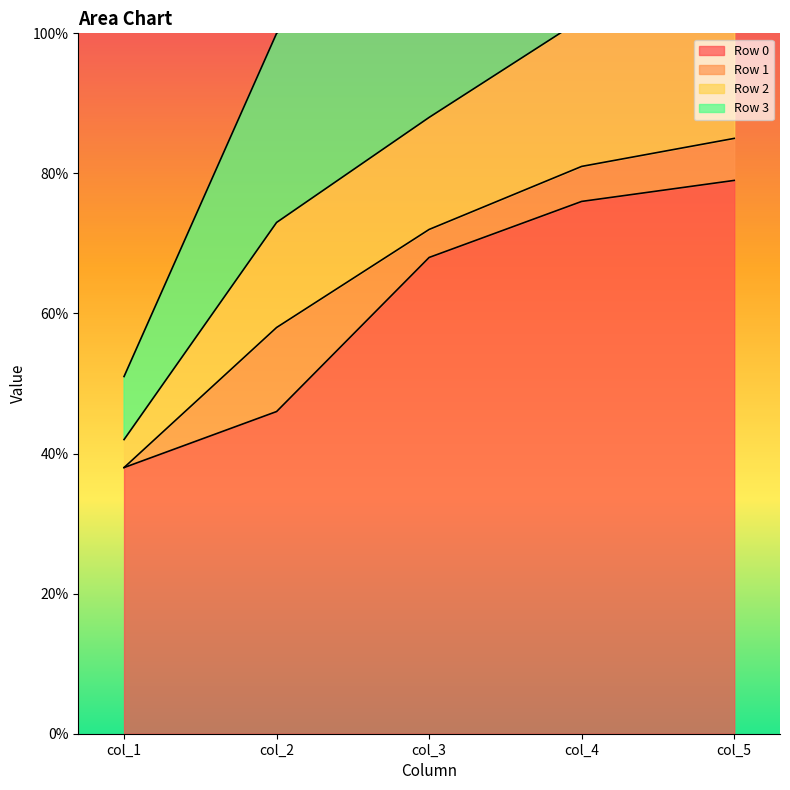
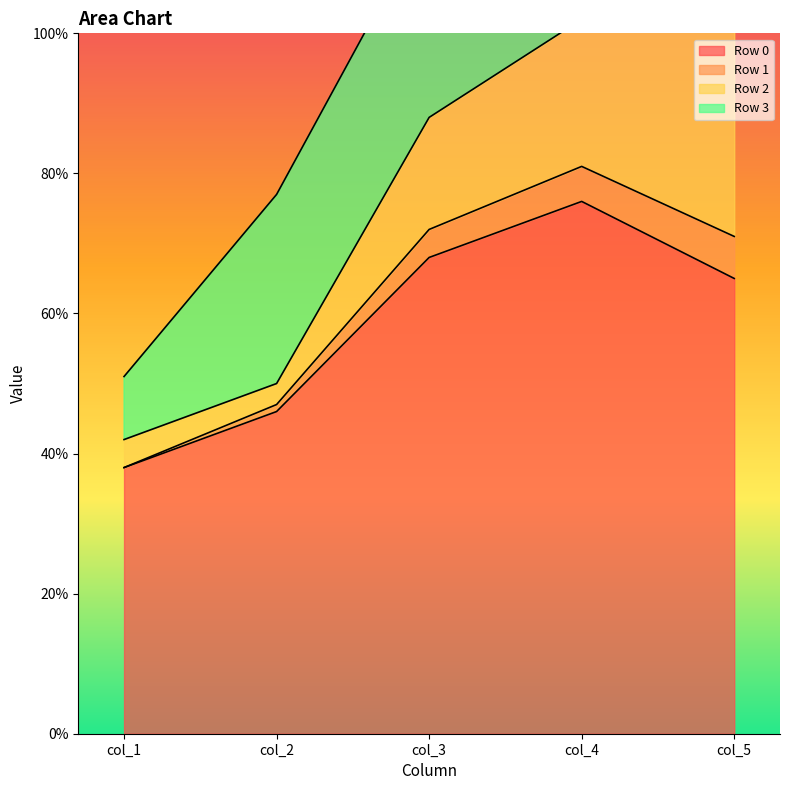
Row 1, col_2: 12% -> 1%
Row 2, col_2: 15% -> 3%
Row 0, col_5: 79% -> 65%
